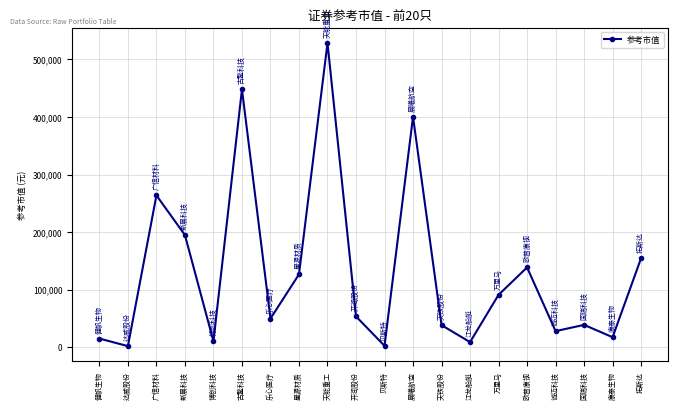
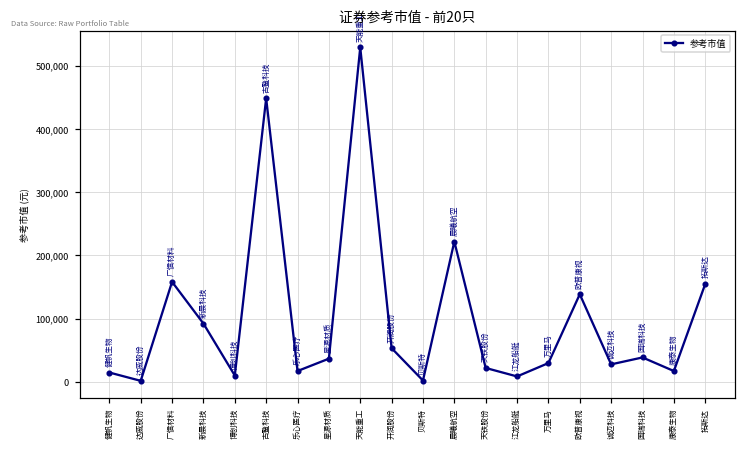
广信材料: 260,000 -> 160,000
新晨科技: 190,000 -> 90,000
乐心医疗: 50,000 -> 20,000
星源材质: 130,000 -> 40,000
晨曦航空: 400,000 -> 220,000
天铁股份: 40,000 -> 20,000
万里马: 90,000 -> 30,000
